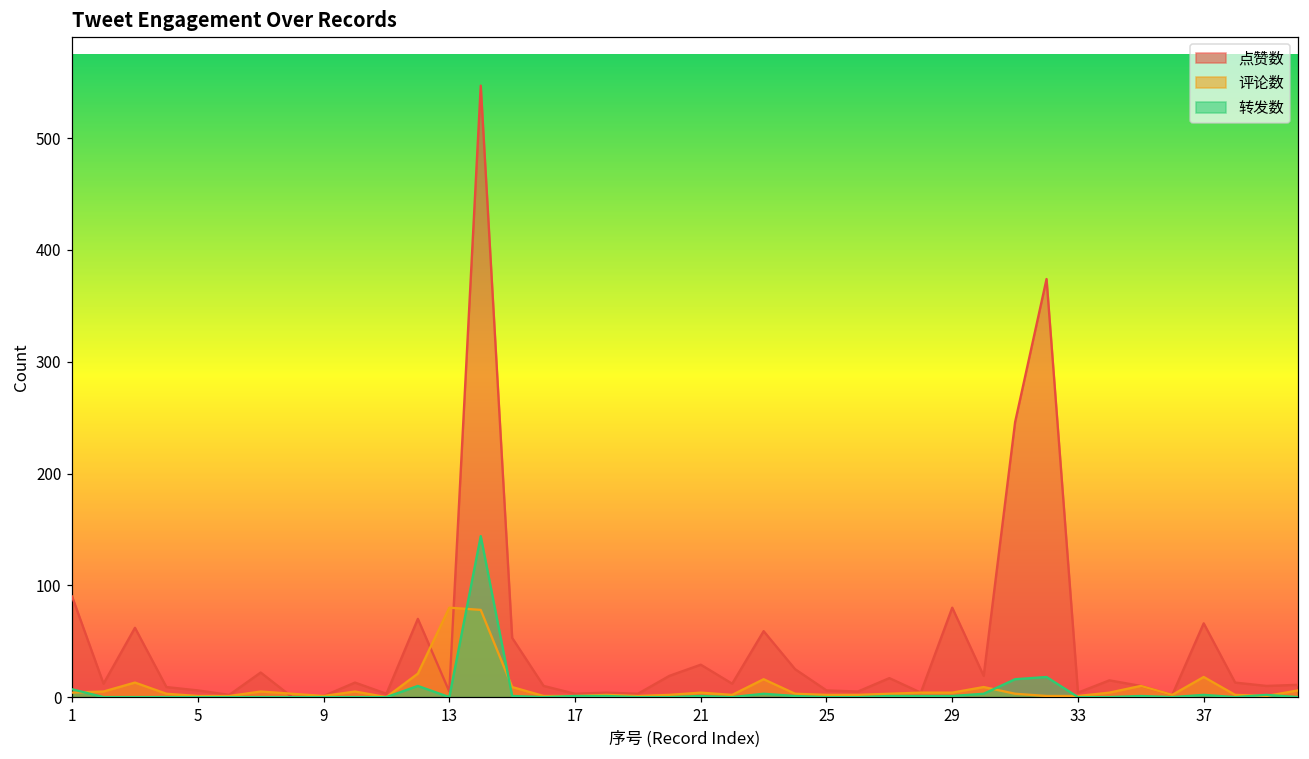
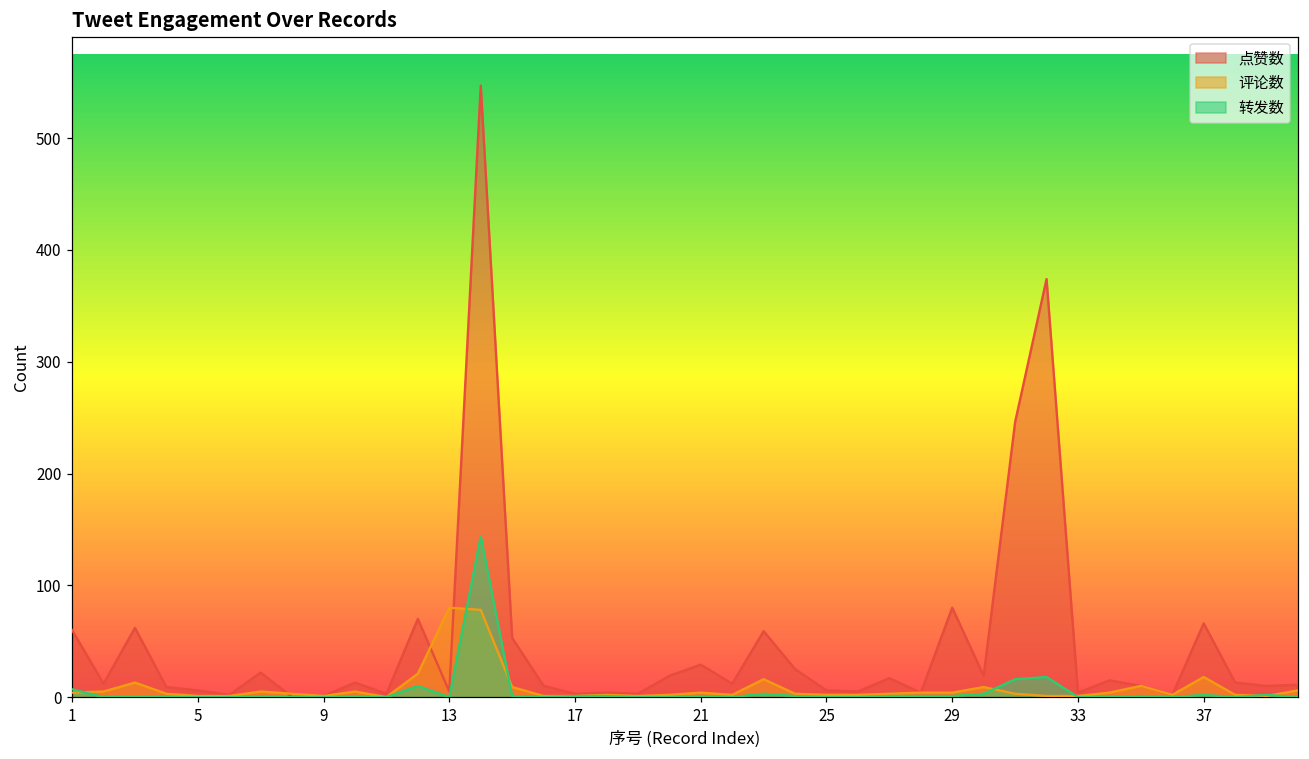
点赞数, 1: 90 -> 60
